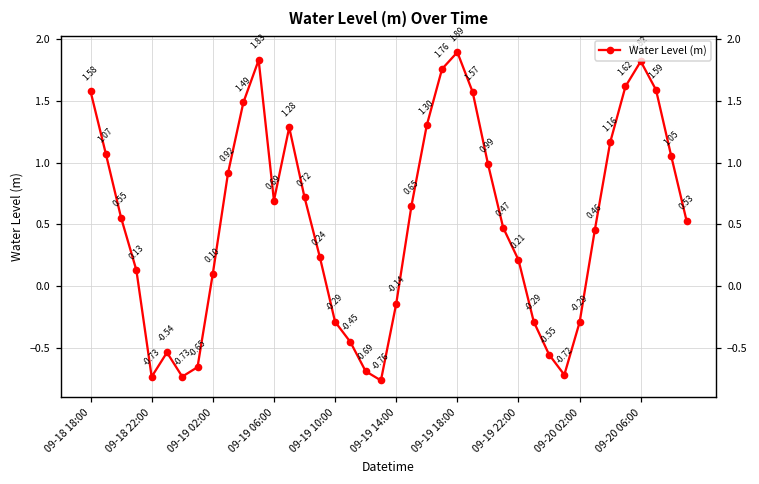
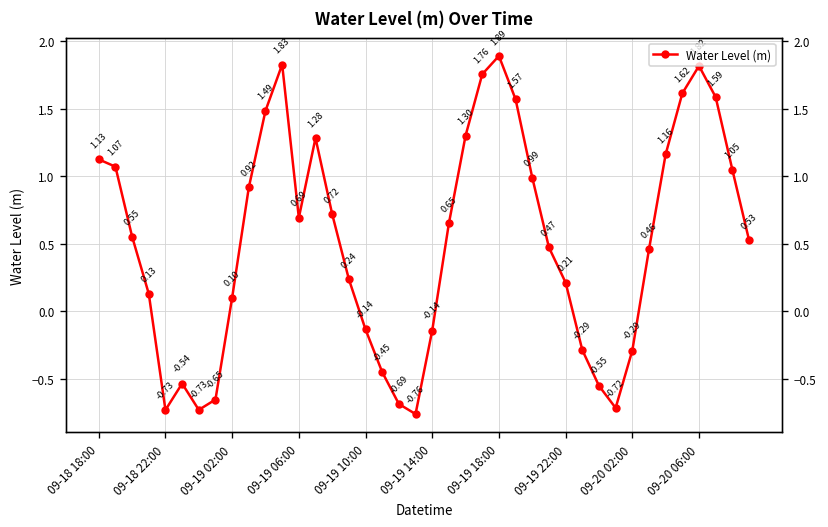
09-18 18:00: 1.58 -> 1.13
09-19 10:00: -0.29 -> -0.14
